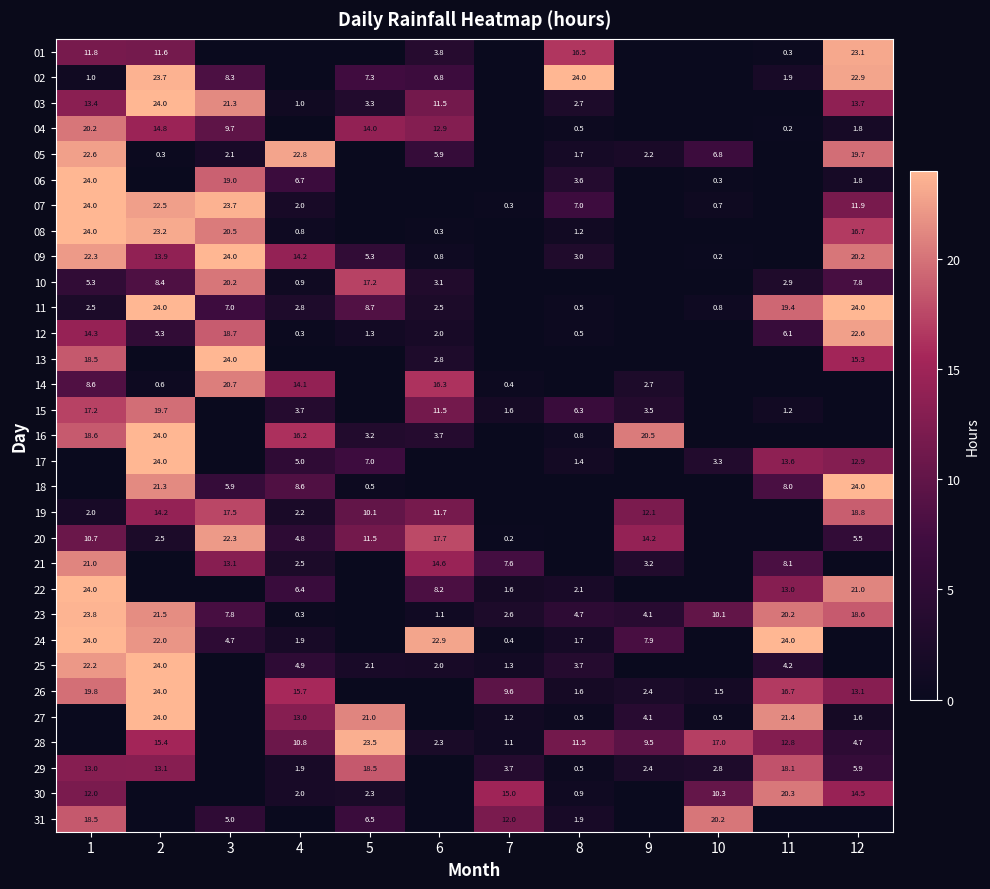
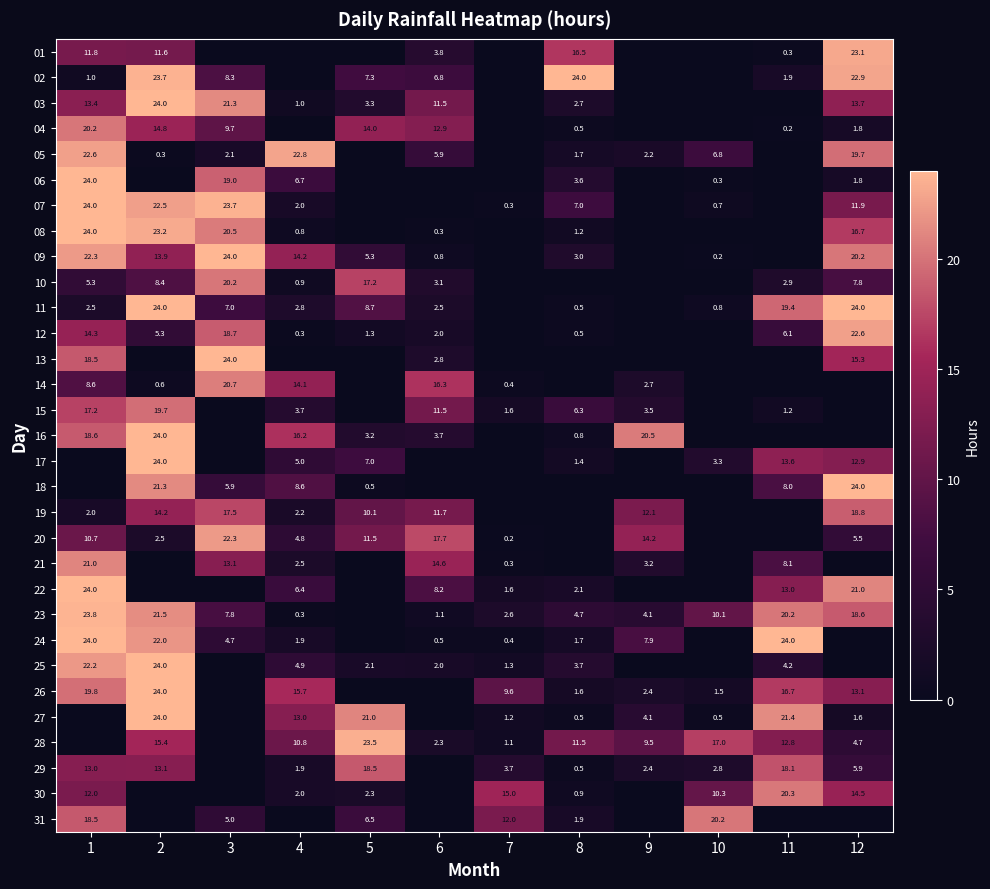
21, 7: 7.6 -> 0.3
24, 6: 22.9 -> 0.5
